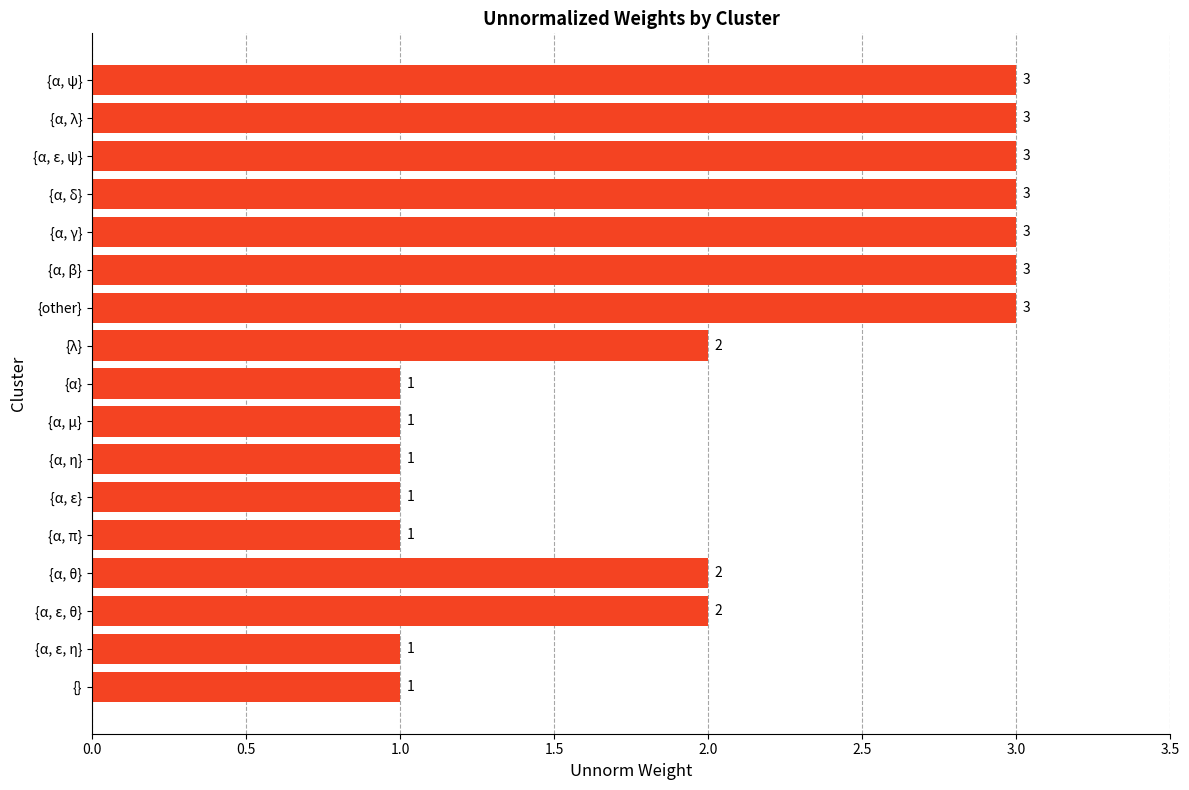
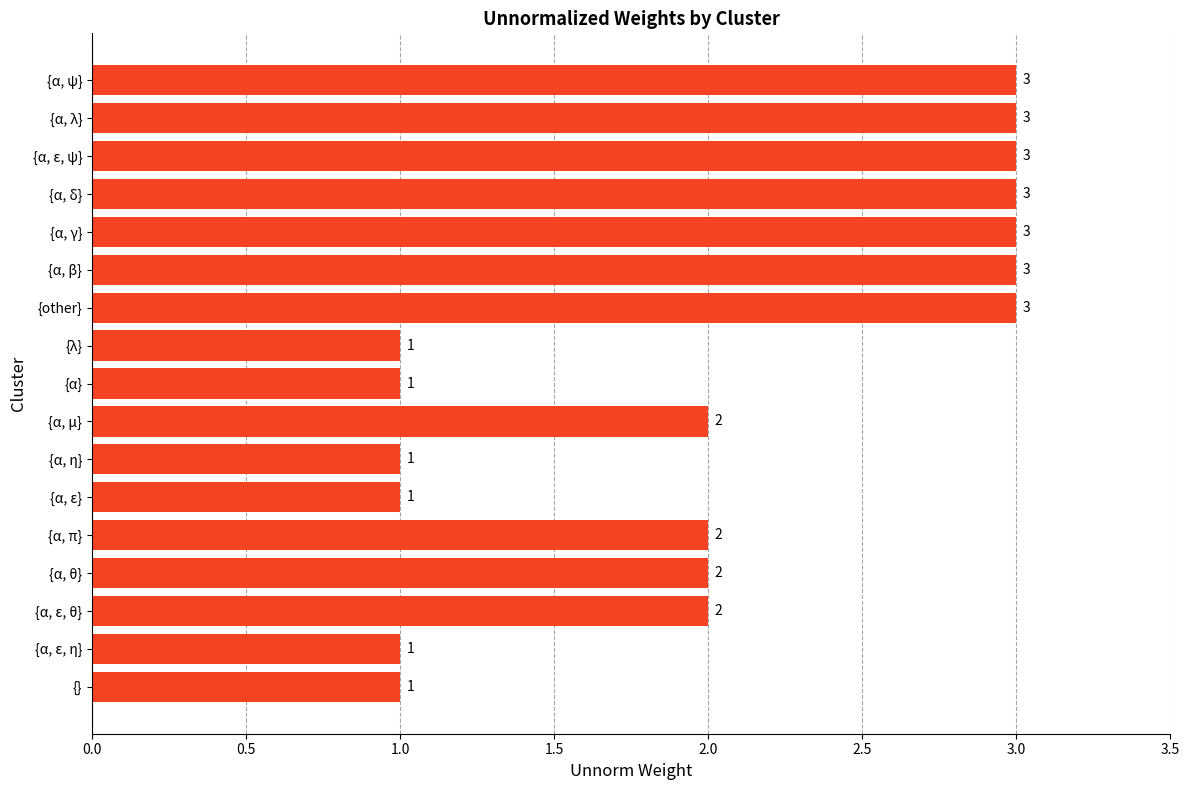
{λ}: 2 -> 1
{α, μ}: 1 -> 2
{α, π}: 1 -> 2
